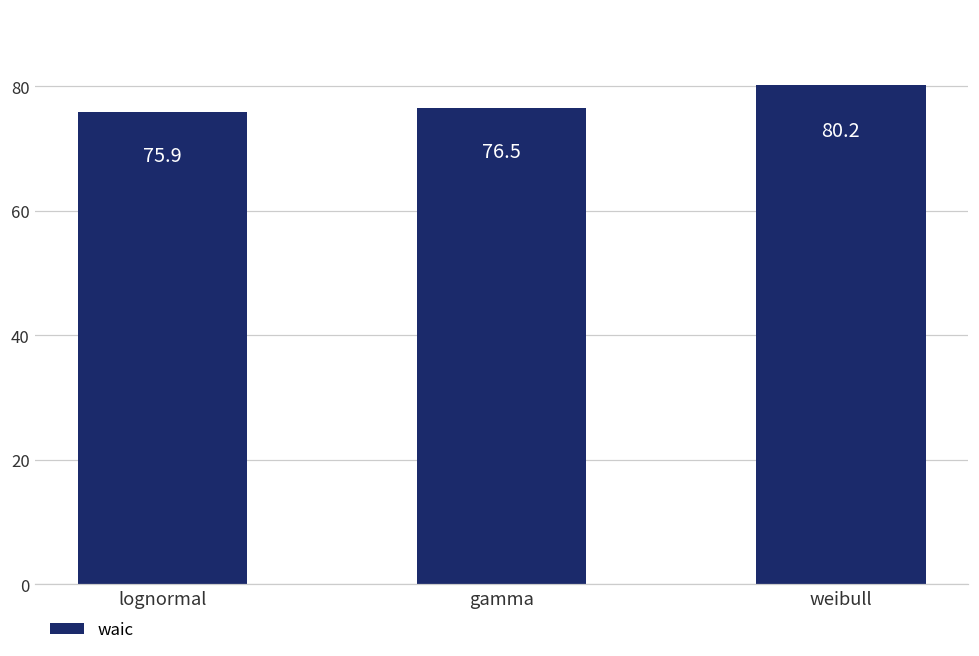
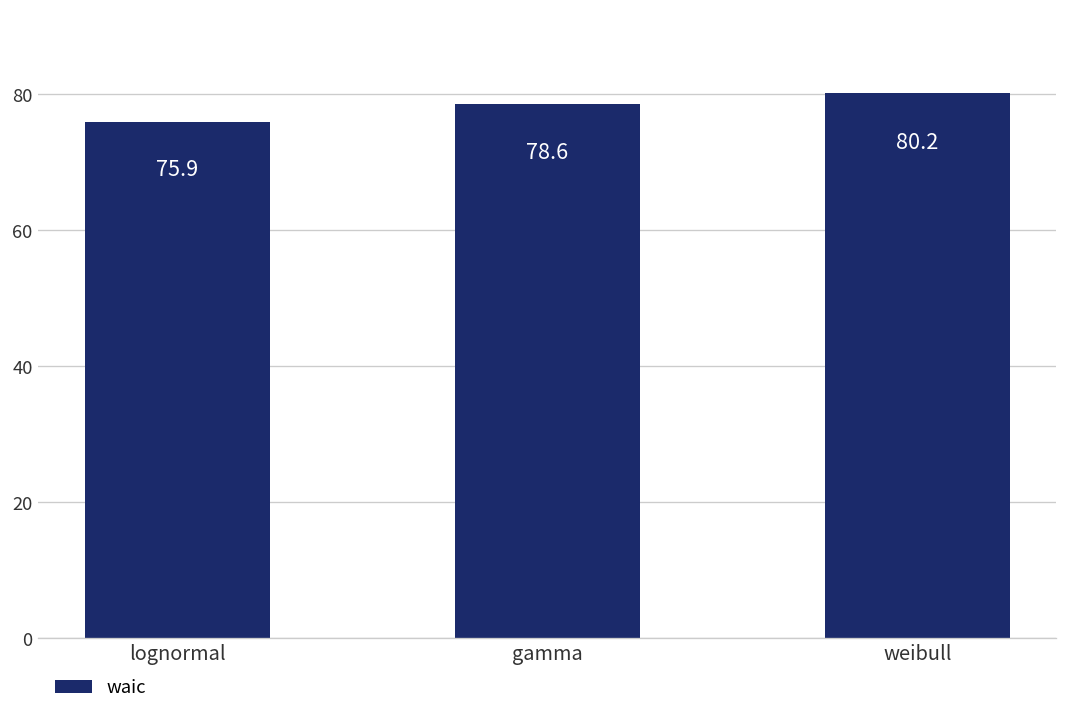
gamma: 76.5 -> 78.6
